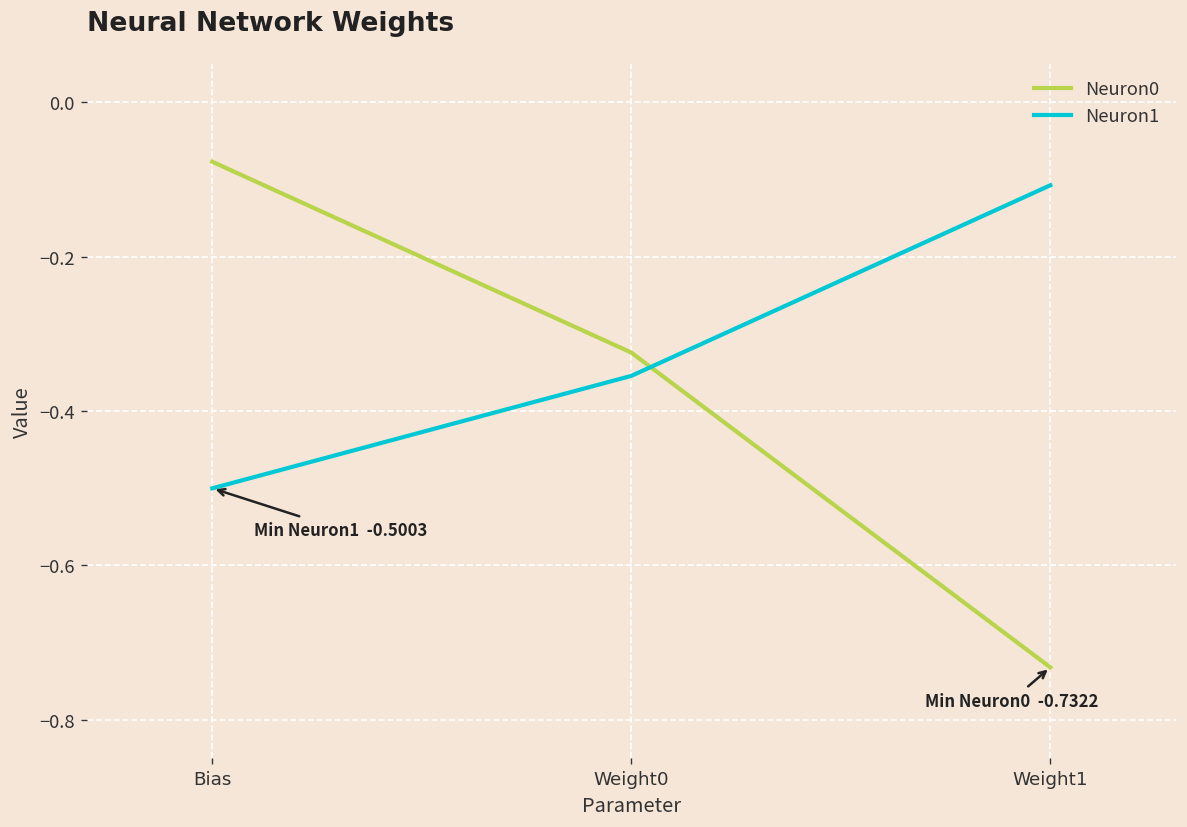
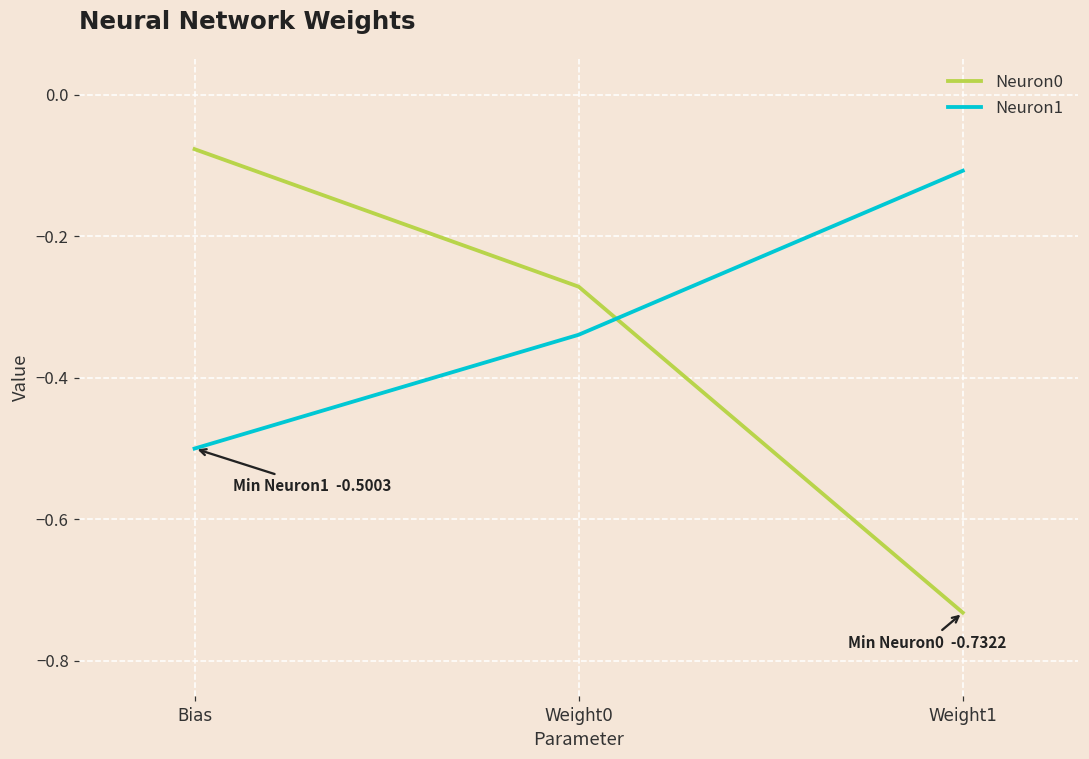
Neuron0, Weight0: -0.32 -> -0.27
Neuron1, Weight0: -0.35 -> -0.34
